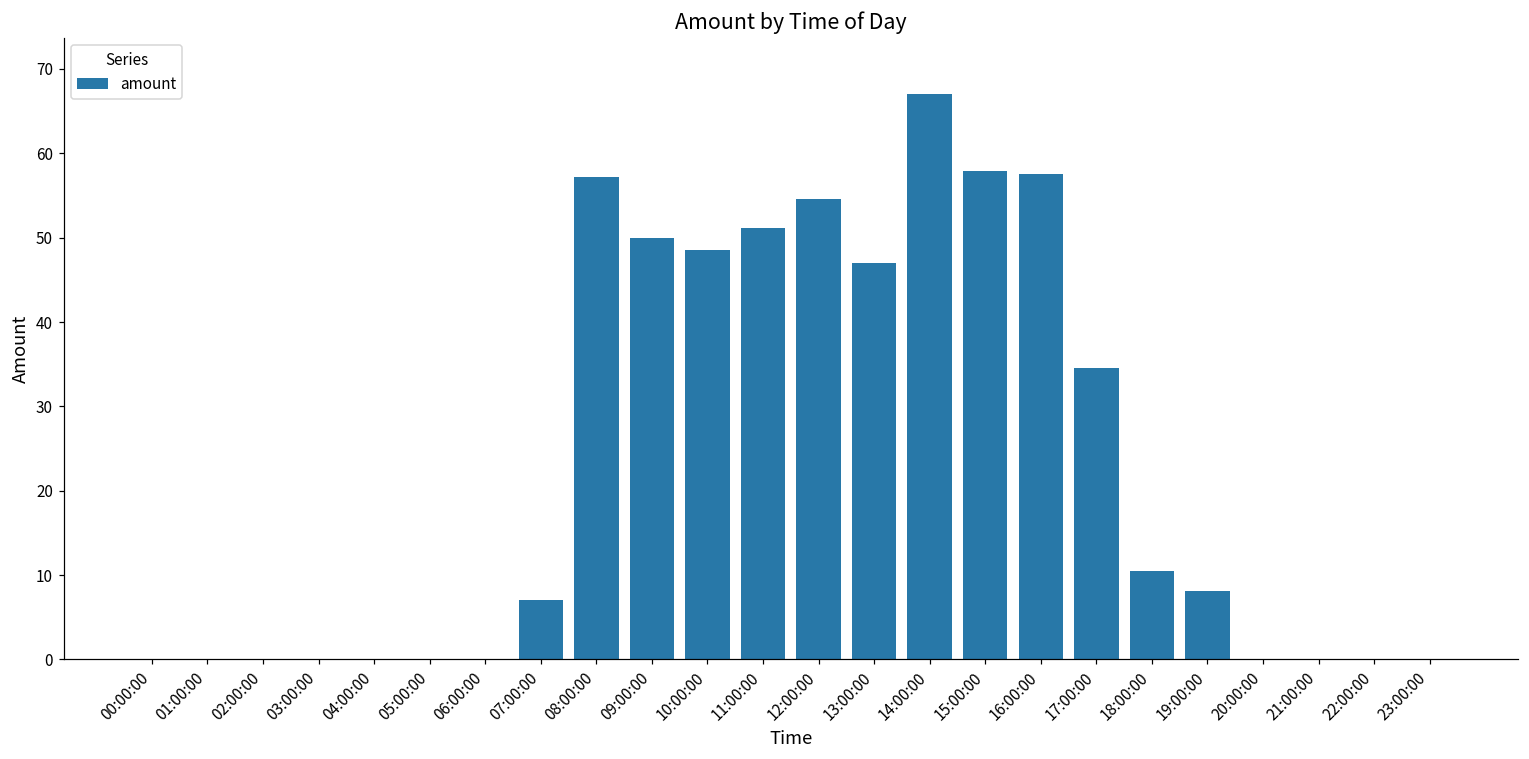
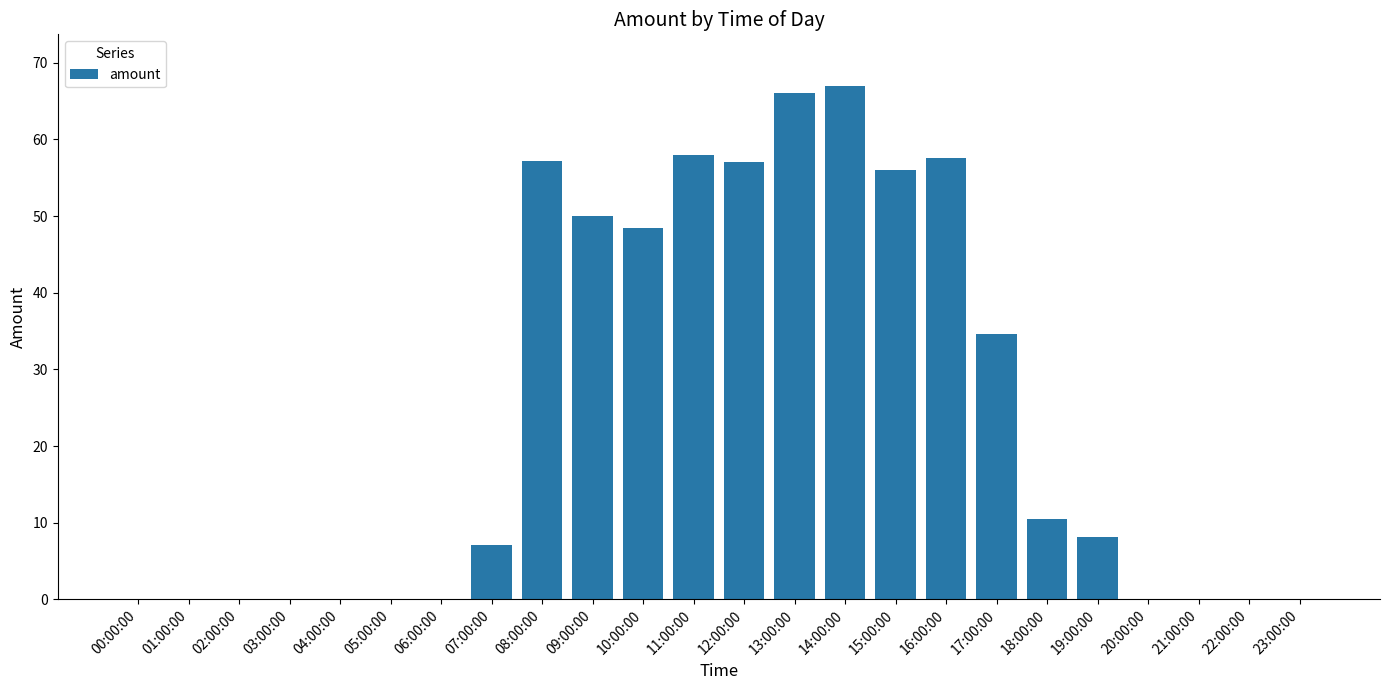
11:00:00: 51 -> 58
12:00:00: 55 -> 57
13:00:00: 47 -> 66
15:00:00: 58 -> 56
